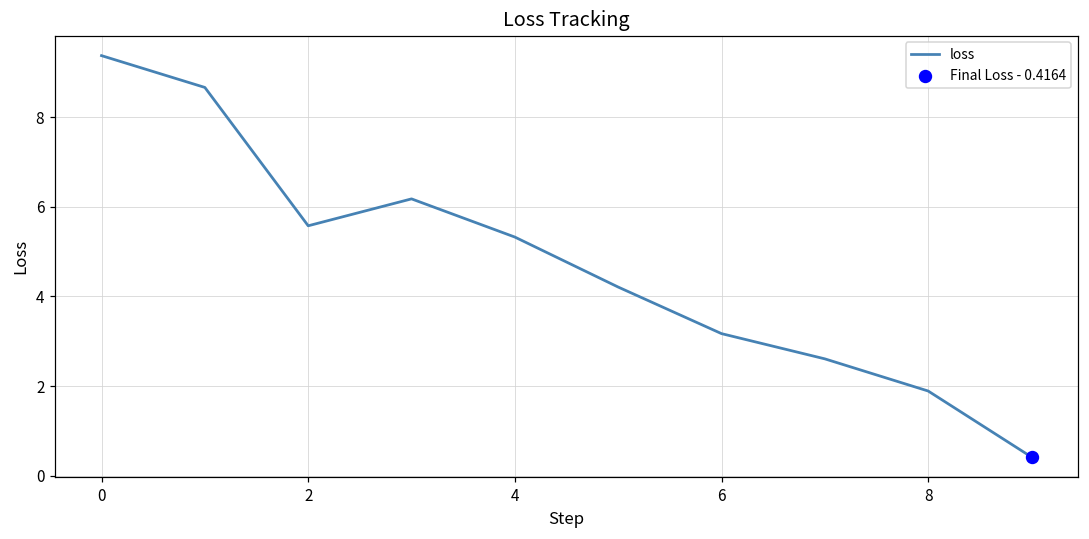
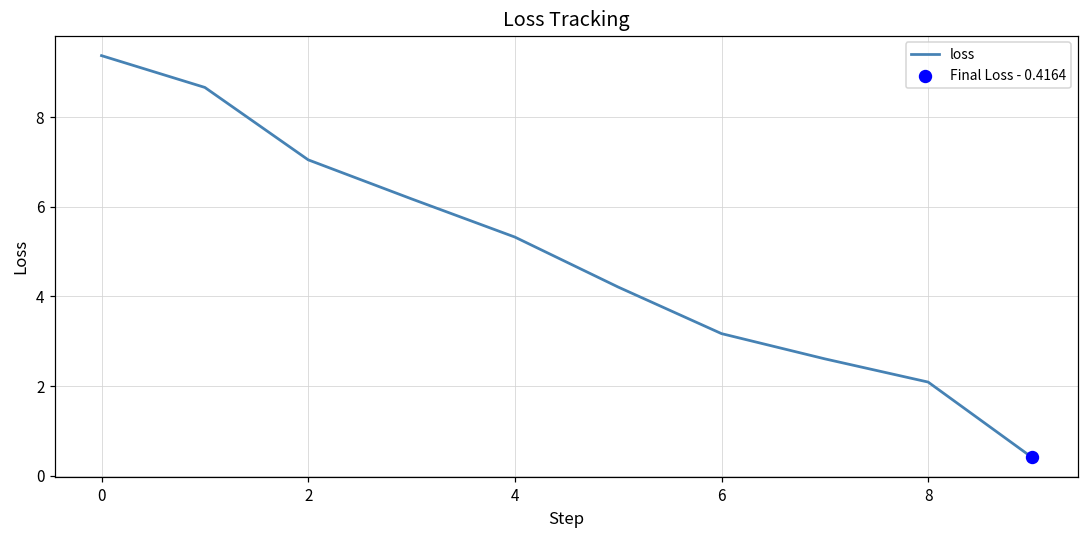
loss, 2: 5.6 -> 7.1
loss, 8: 1.9 -> 2.1
